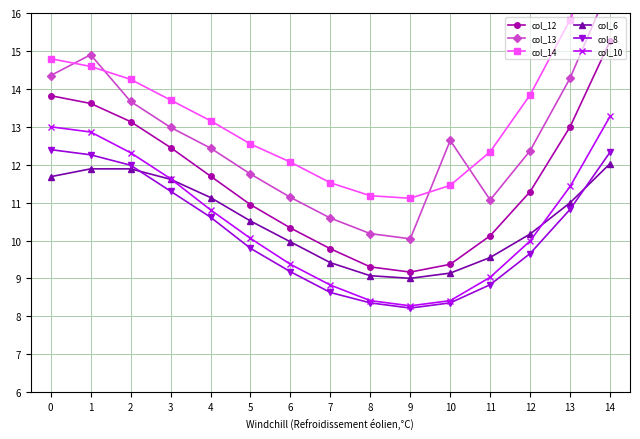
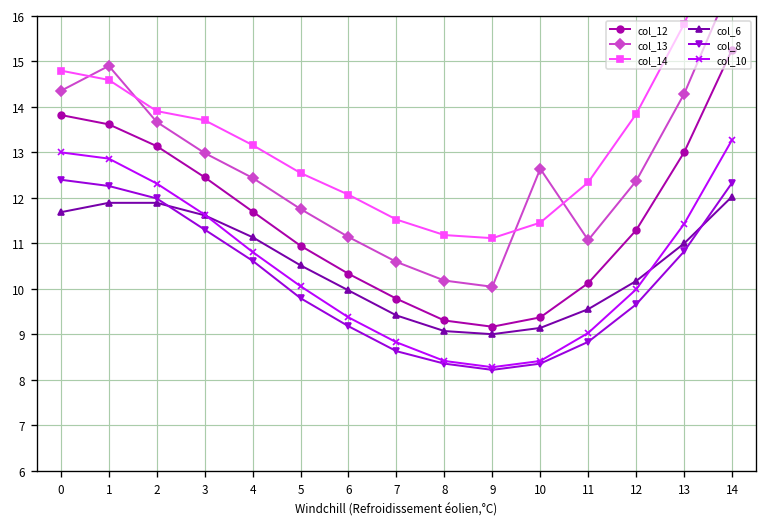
col_14, 2: 14.3 -> 13.9
